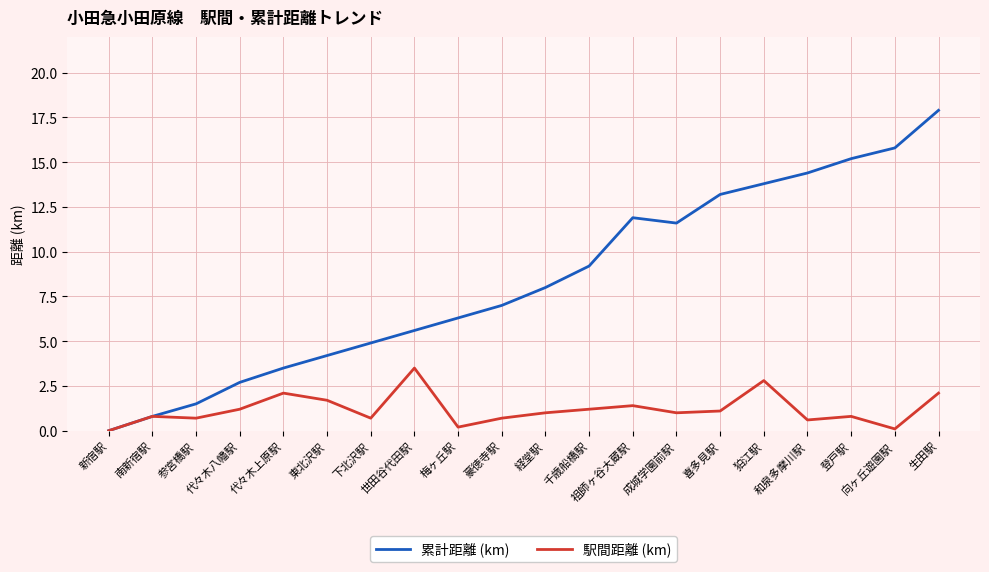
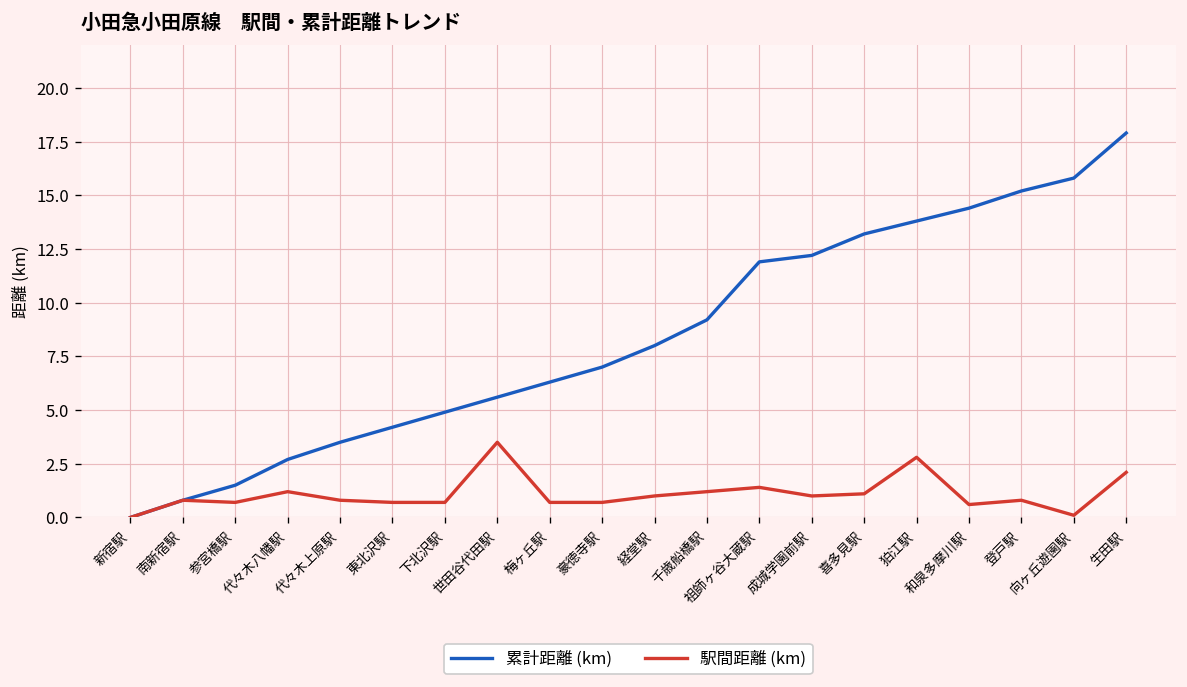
駅間距離 (km), 代々木上原駅: 2.1 -> 0.8
駅間距離 (km), 東北沢駅: 1.7 -> 0.7
駅間距離 (km), 梅ヶ丘駅: 0.2 -> 0.7
累計距離 (km), 成城学園前駅: 11.6 -> 12.2
